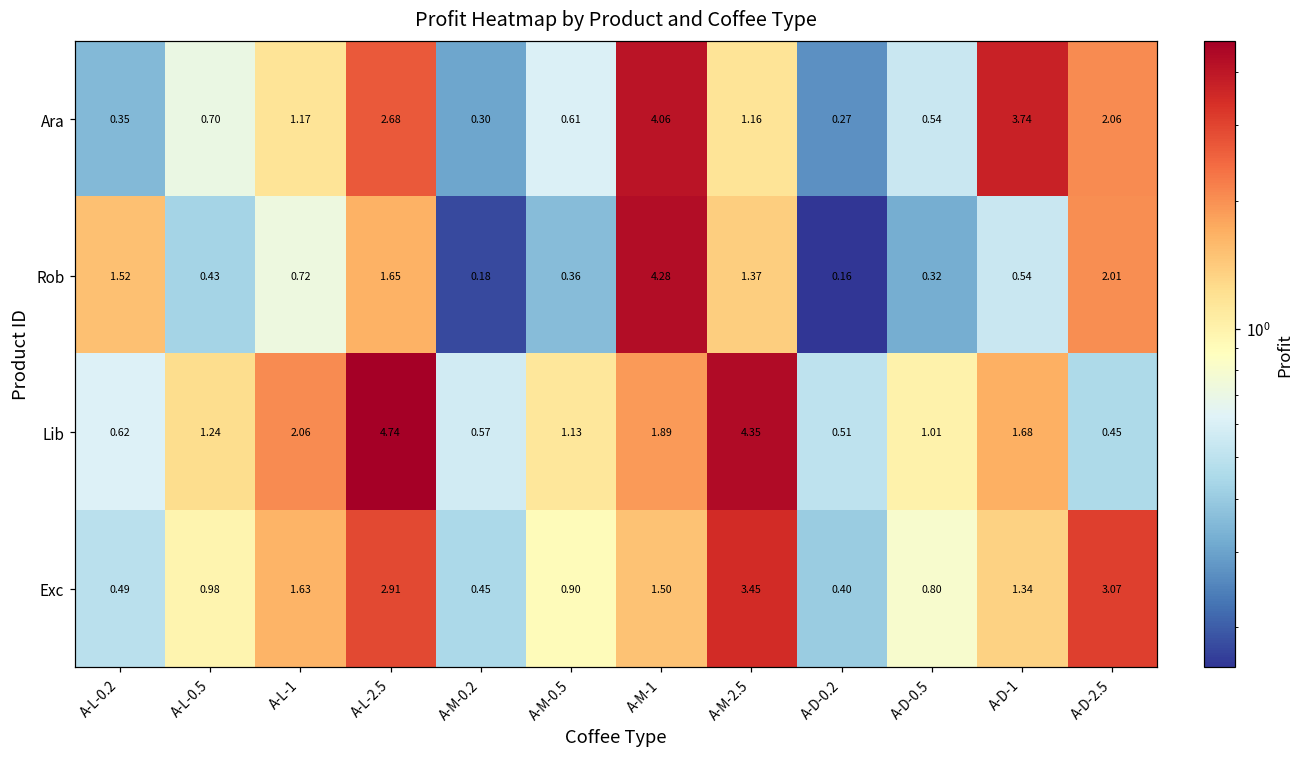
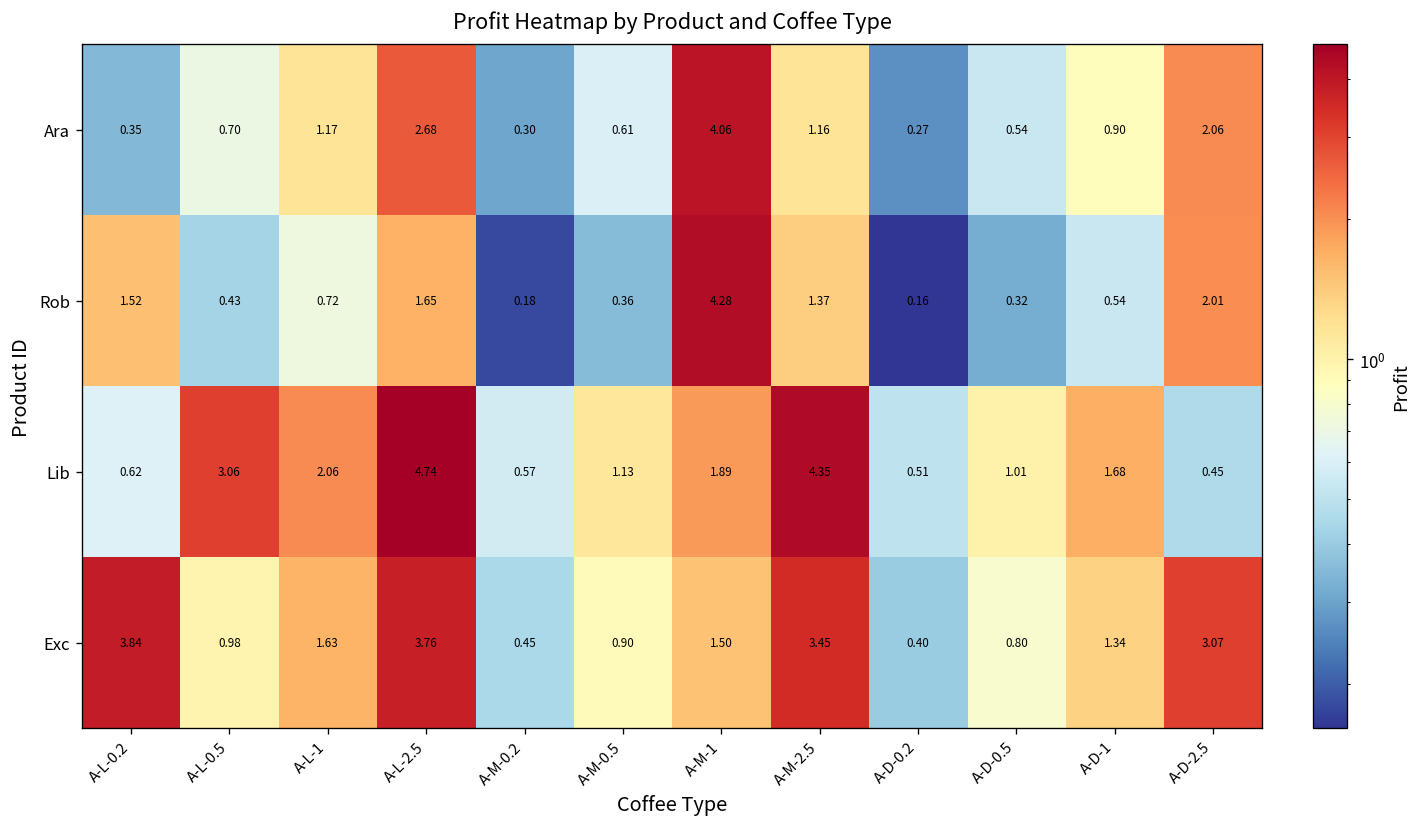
Ara, A-D-1: 3.74 -> 0.90
Lib, A-L-0.5: 1.24 -> 3.06
Exc, A-L-0.2: 0.49 -> 3.84
Exc, A-L-2.5: 2.91 -> 3.76
